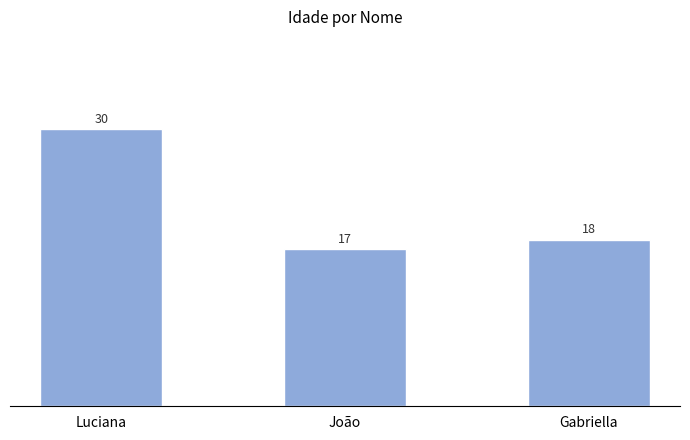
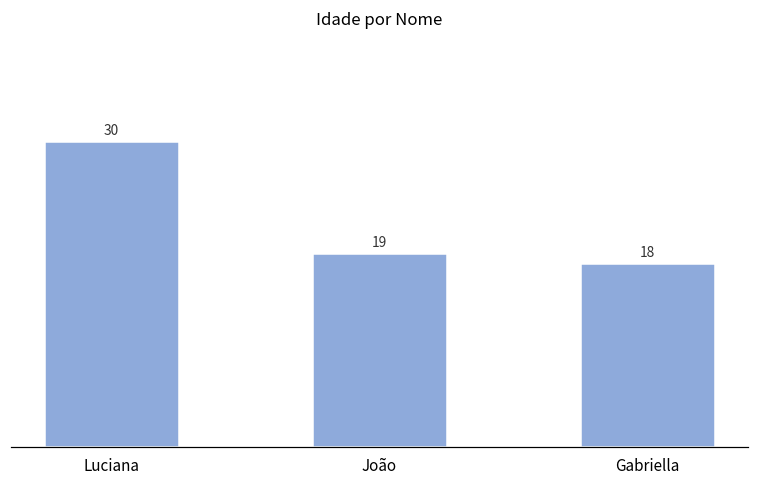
João: 17 -> 19
